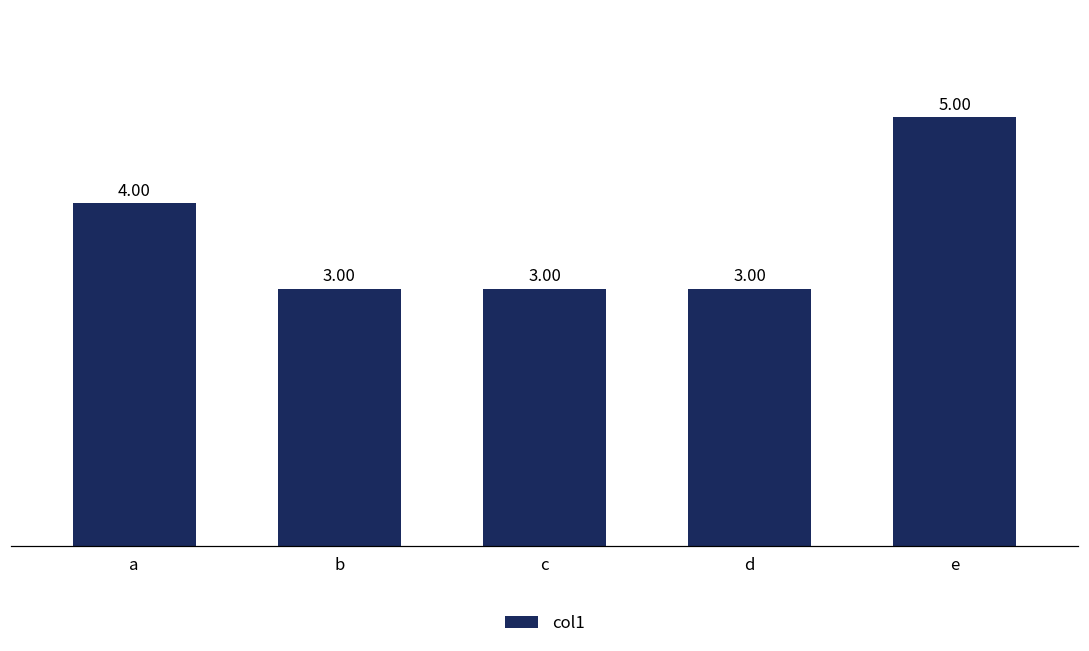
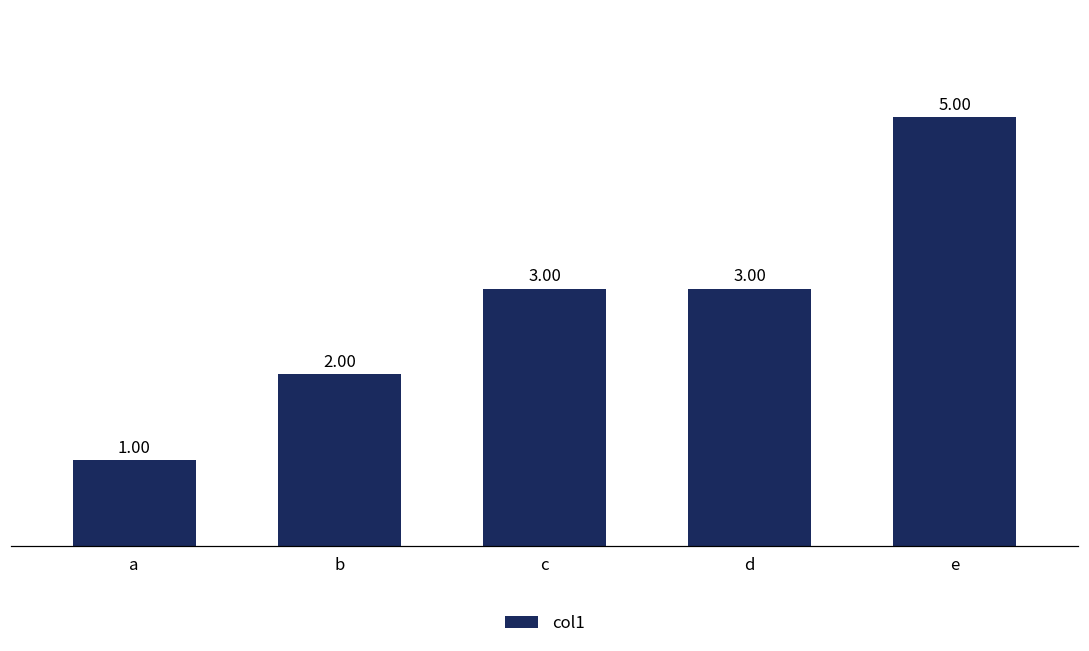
a: 4.00 -> 1.00
b: 3.00 -> 2.00
